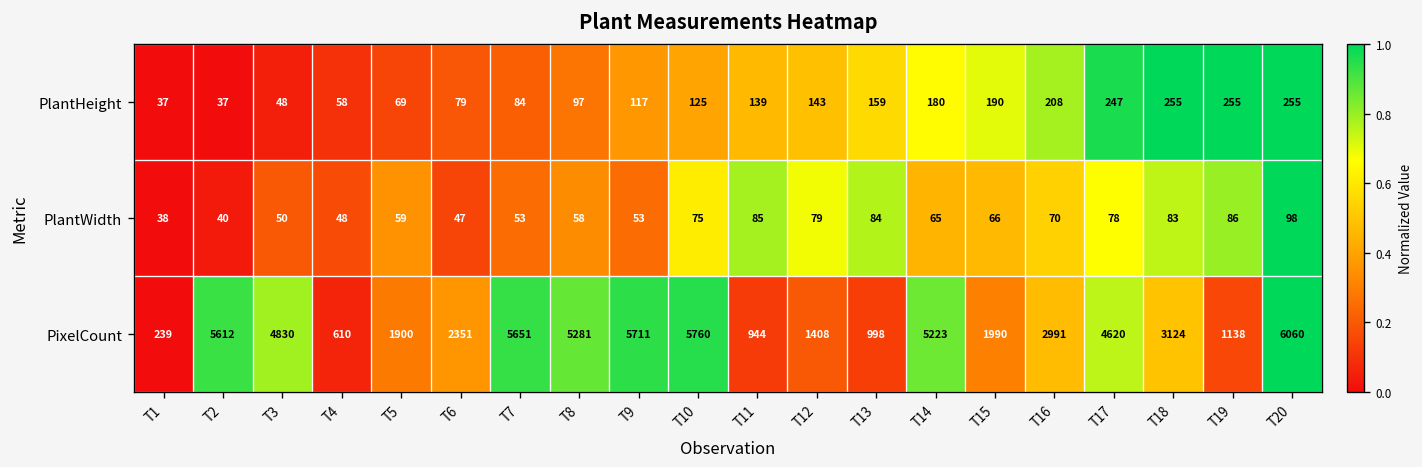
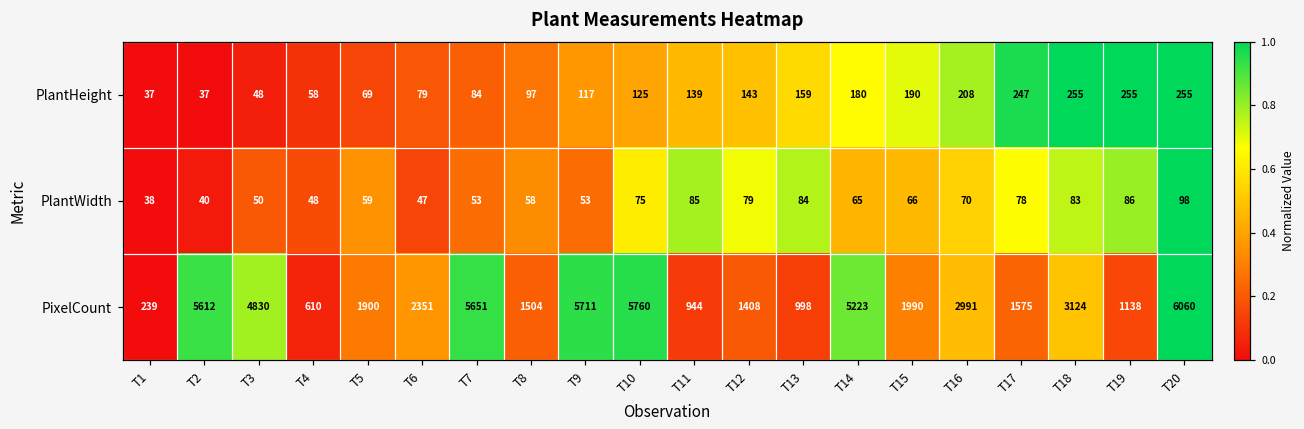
PixelCount, T8: 5281 -> 1504
PixelCount, T17: 4620 -> 1575
